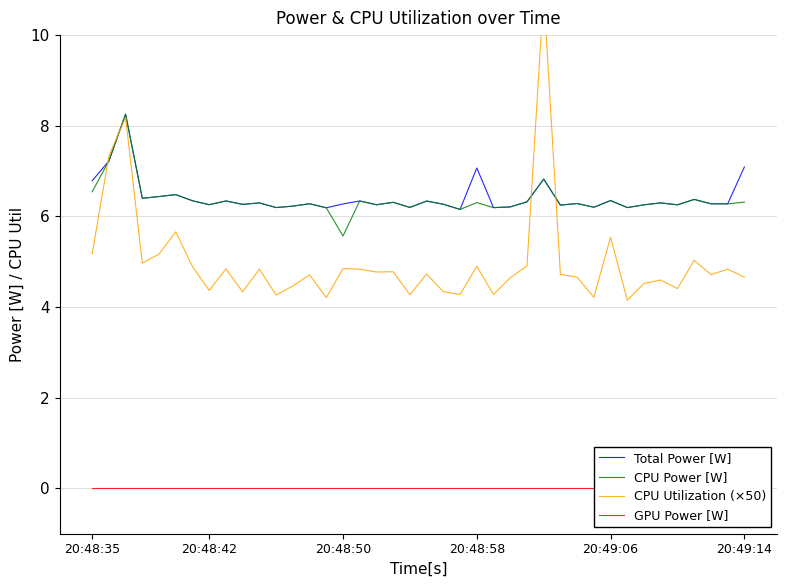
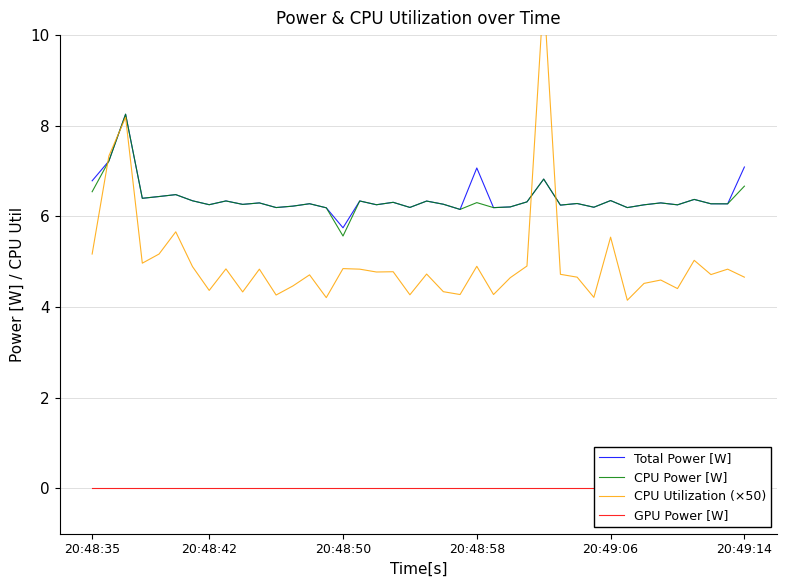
Total Power [W], 20:48:50: 6.3 -> 5.7
CPU Power [W], 20:49:14: 6.3 -> 6.7
